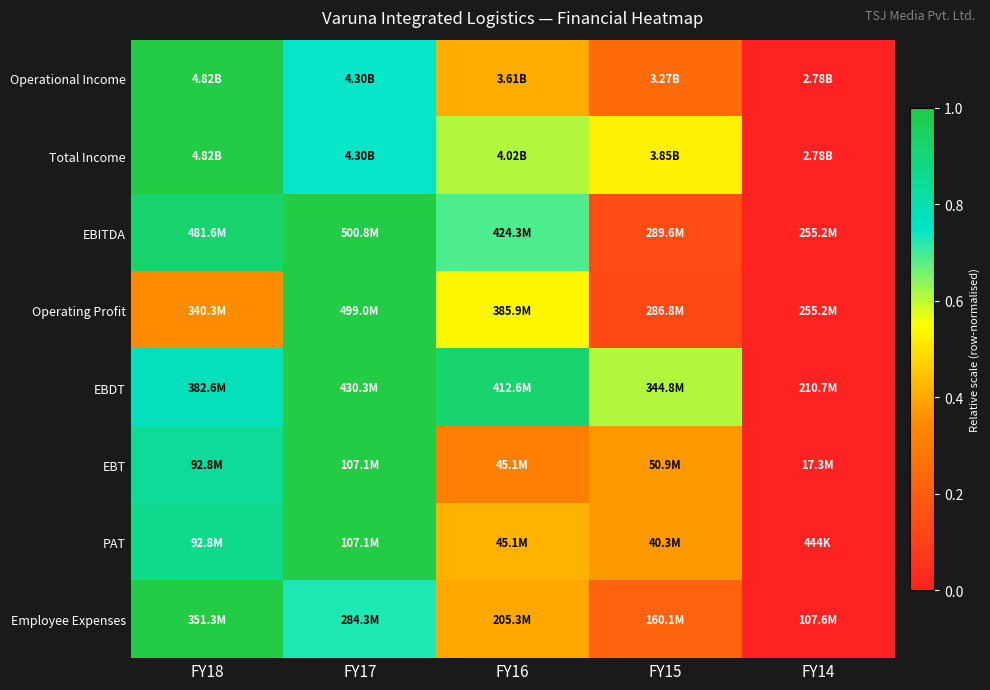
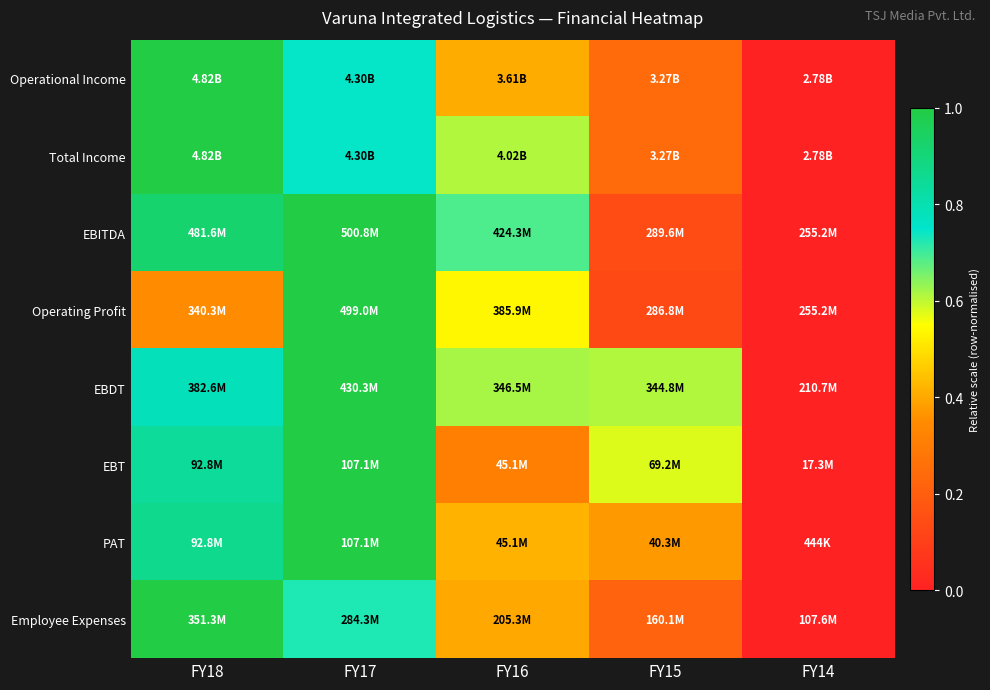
Total Income, FY15: 3.85B -> 3.27B
EBDT, FY16: 412.6M -> 346.5M
EBT, FY15: 50.9M -> 69.2M
